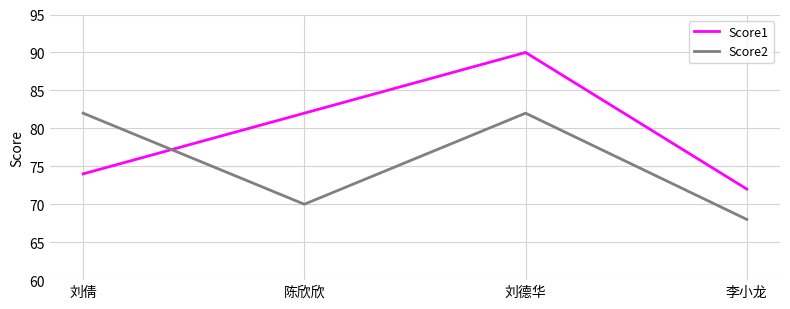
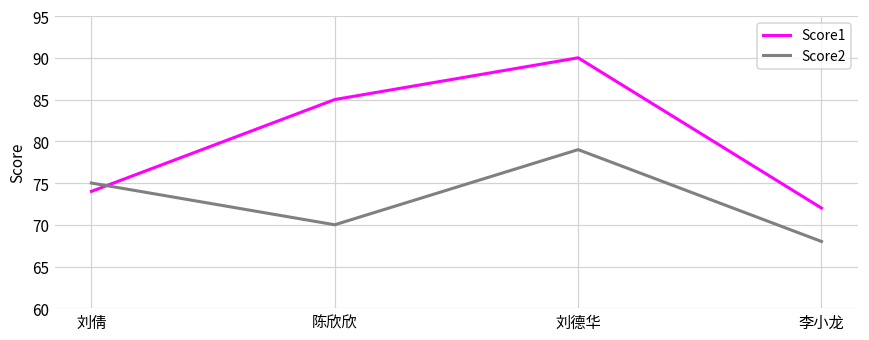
Score2, 刘倩: 82 -> 75
Score1, 陈欣欣: 82 -> 85
Score2, 刘德华: 82 -> 79
